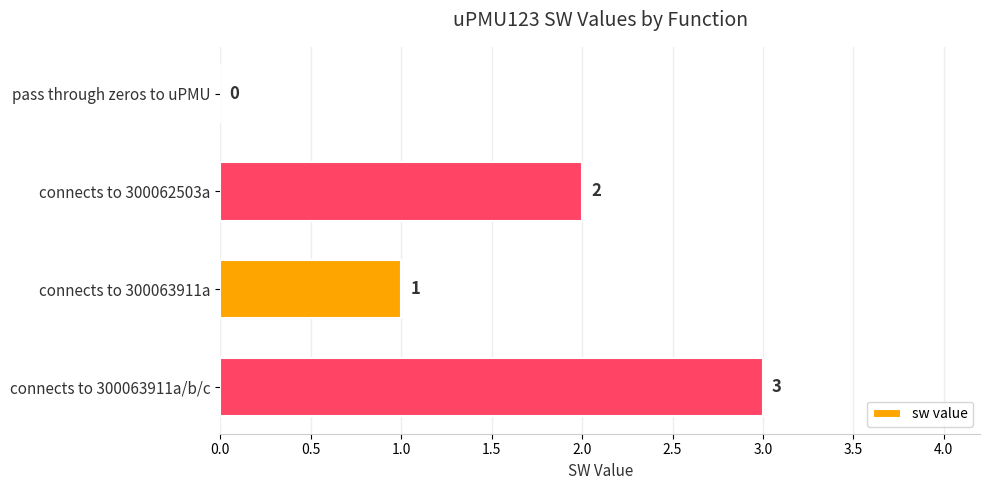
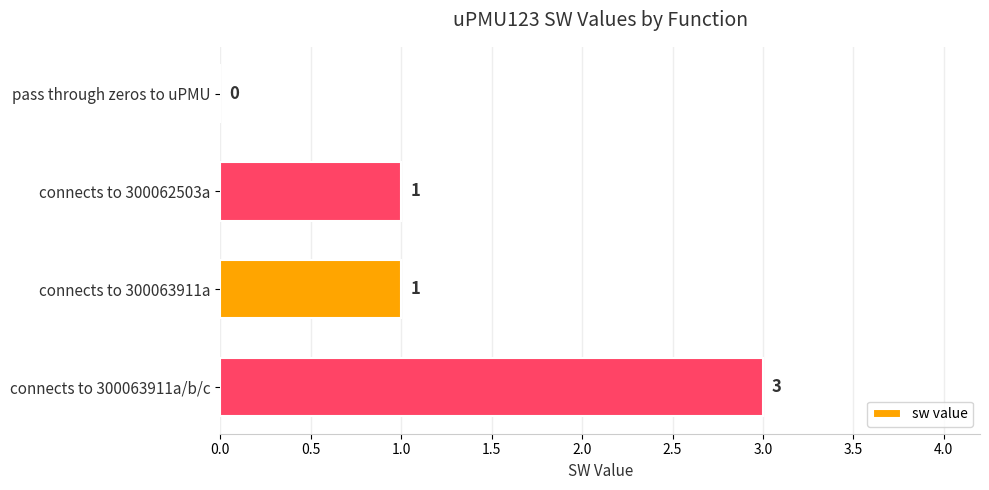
connects to 300062503a: 2 -> 1
